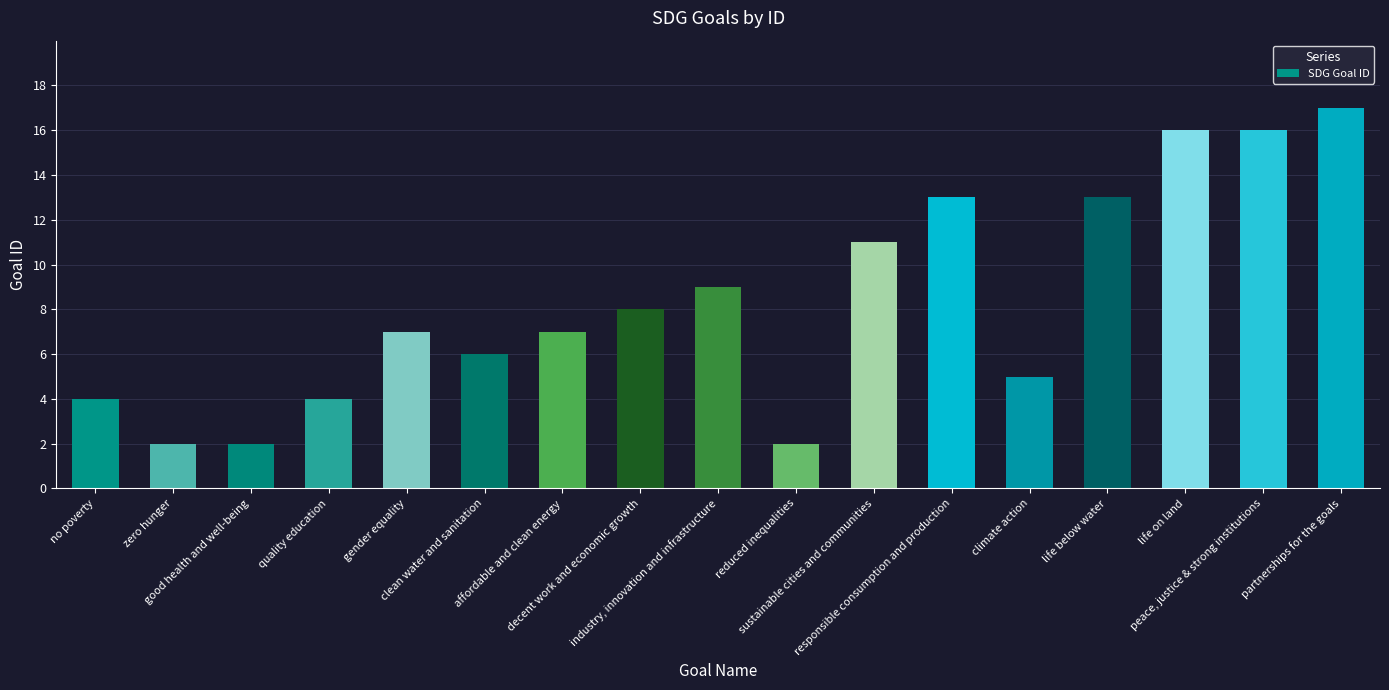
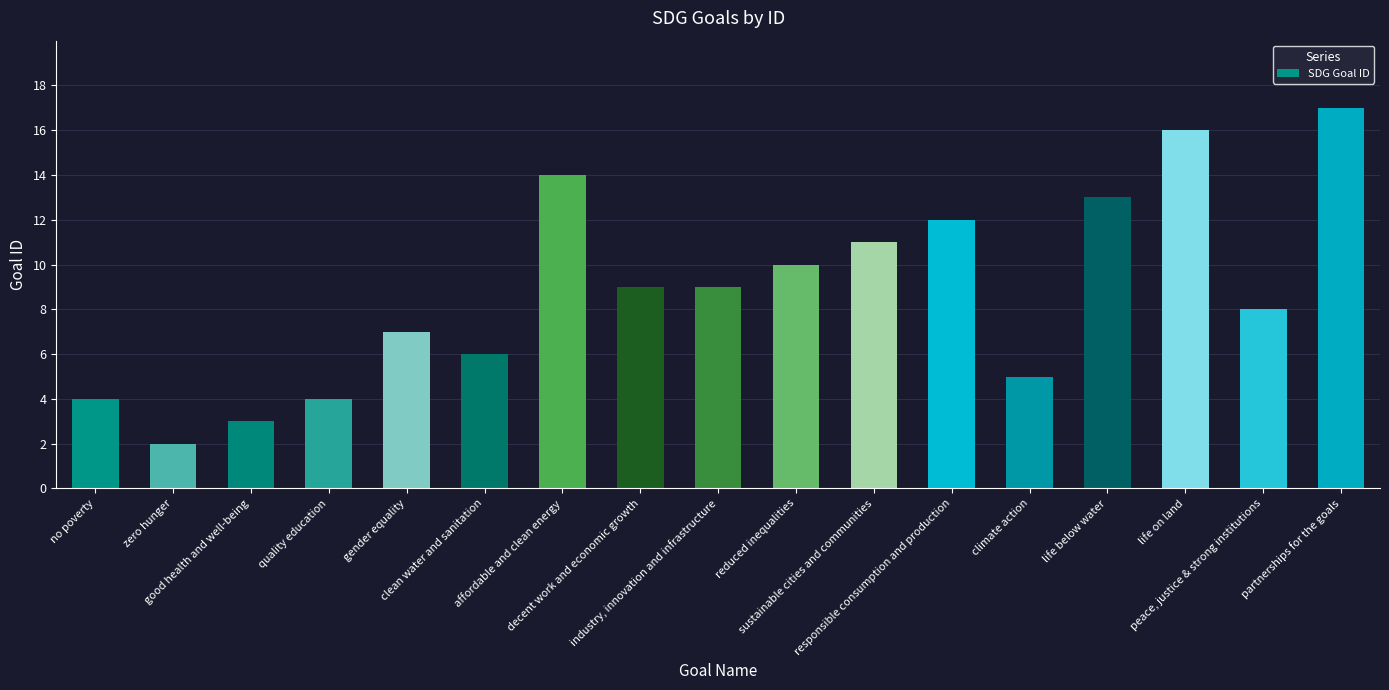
good health and well-being: 2 -> 3
affordable and clean energy: 7 -> 14
decent work and economic growth: 8 -> 9
reduced inequalities: 2 -> 10
responsible consumption and production: 13 -> 12
peace, justice & strong institutions: 16 -> 8
